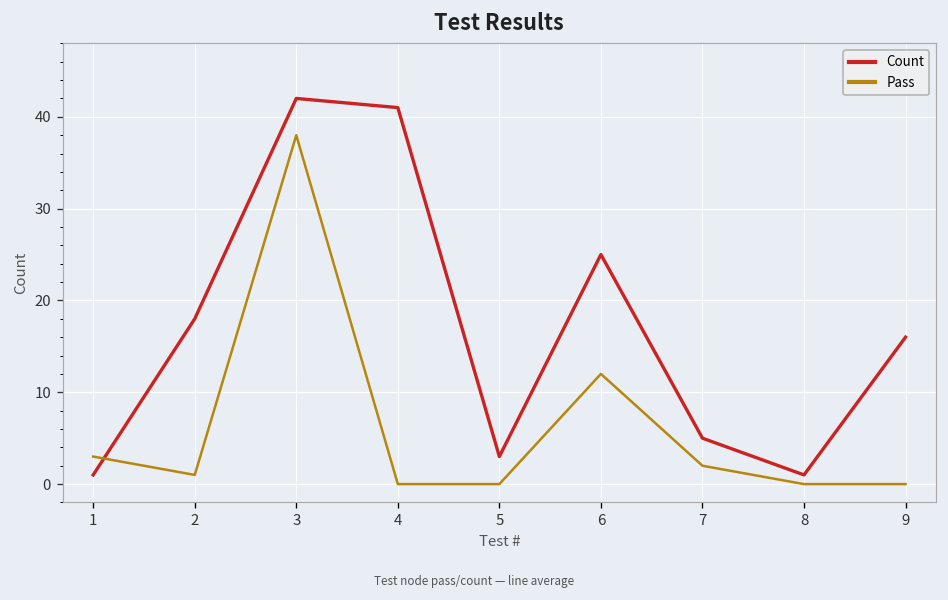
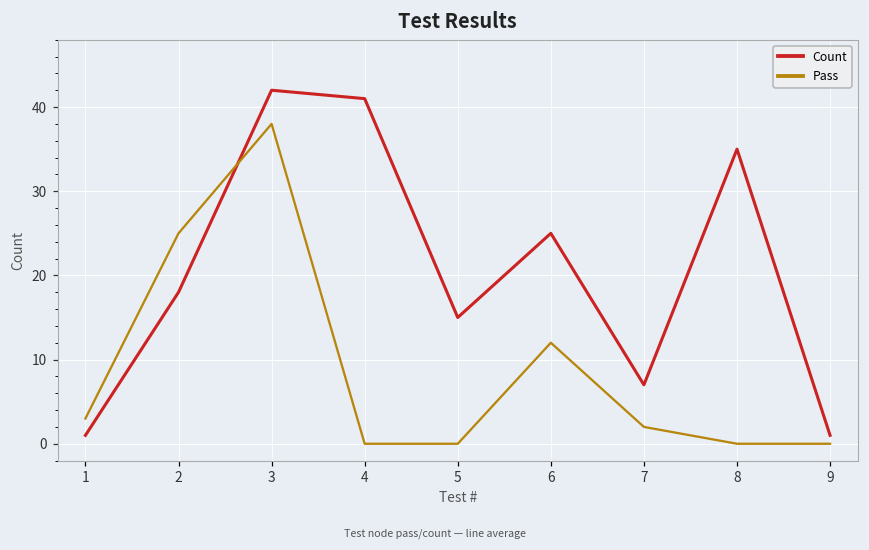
Pass, 2: 1 -> 25
Count, 5: 3 -> 15
Count, 7: 5 -> 7
Count, 8: 1 -> 35
Count, 9: 16 -> 1
